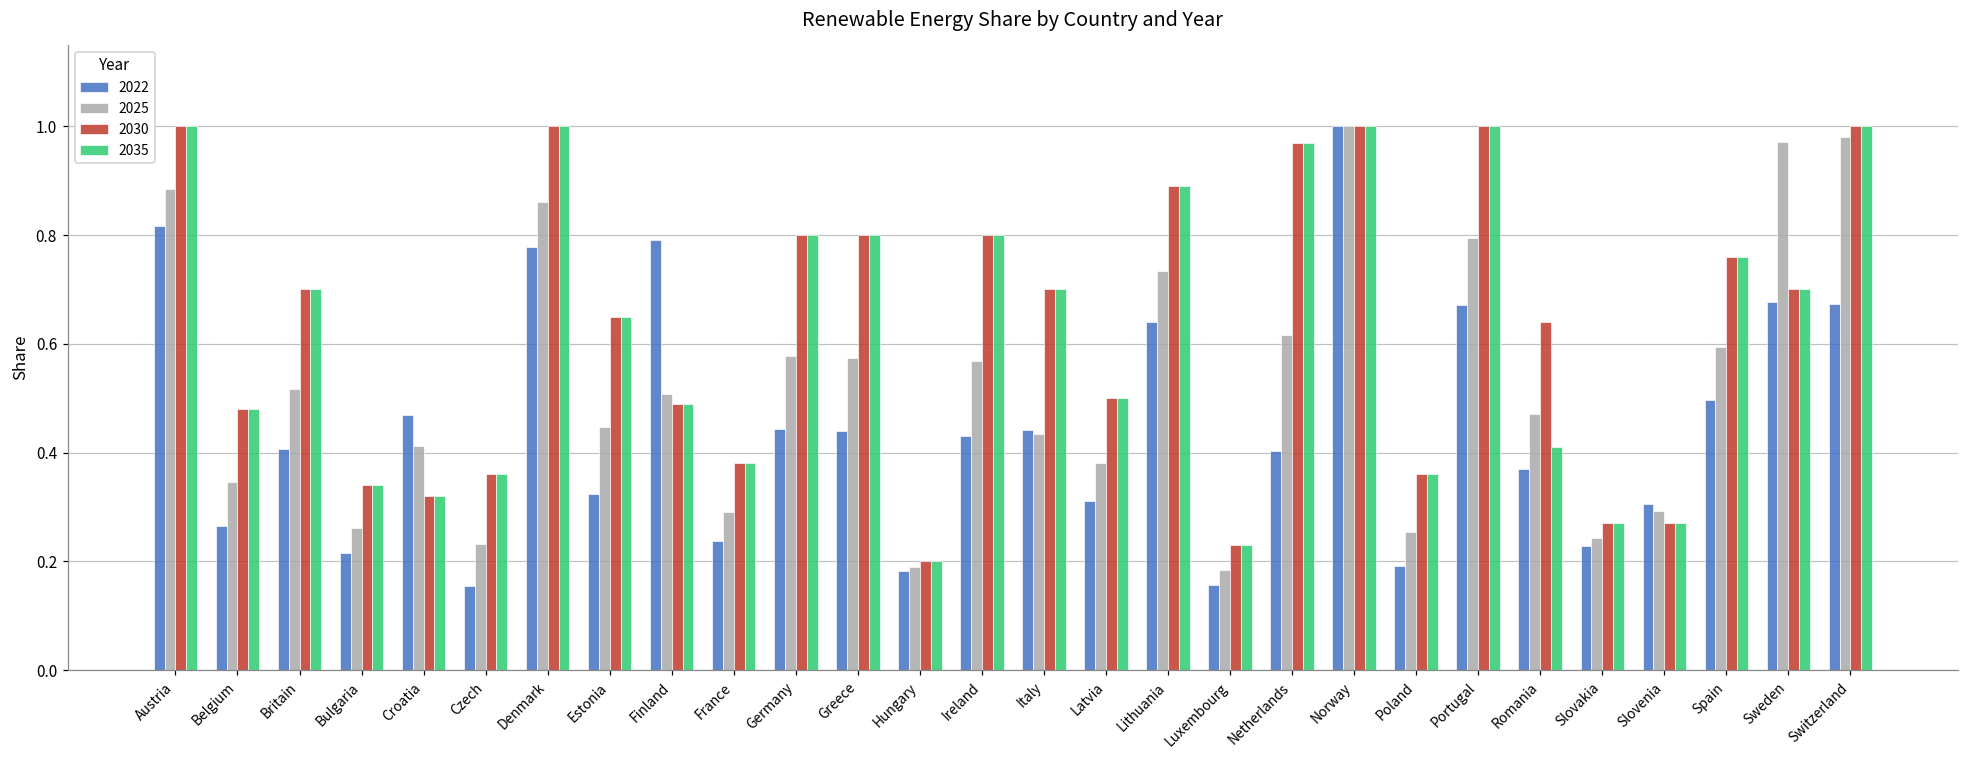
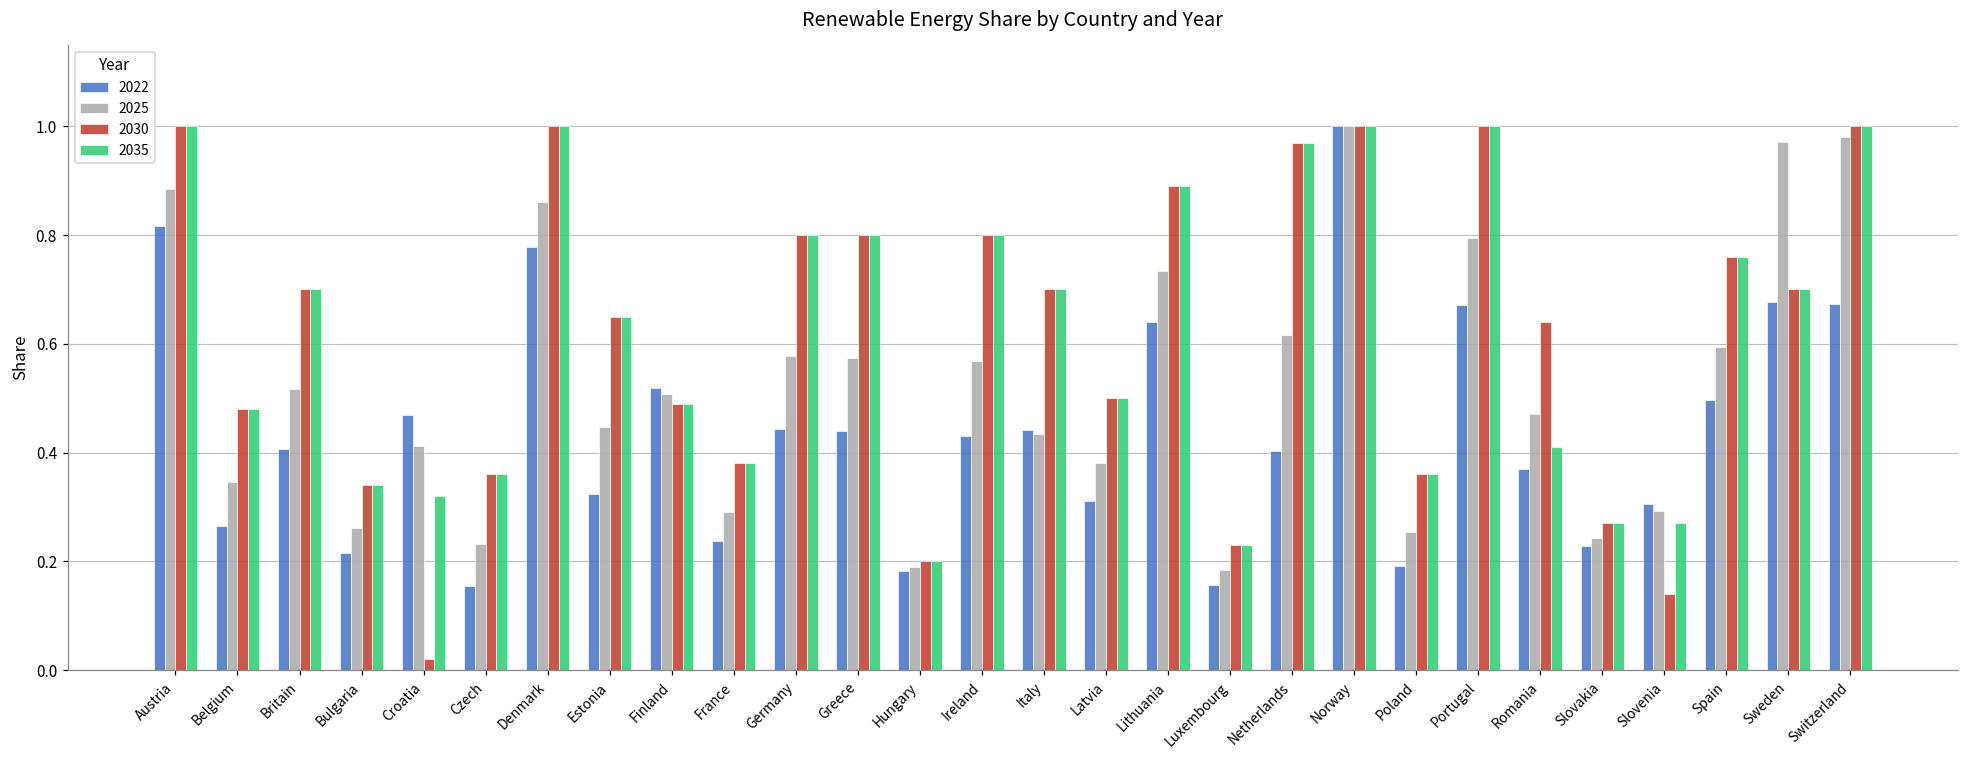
2030, Croatia: 0.32 -> 0.02
2022, Finland: 0.79 -> 0.52
2030, Slovenia: 0.27 -> 0.14
